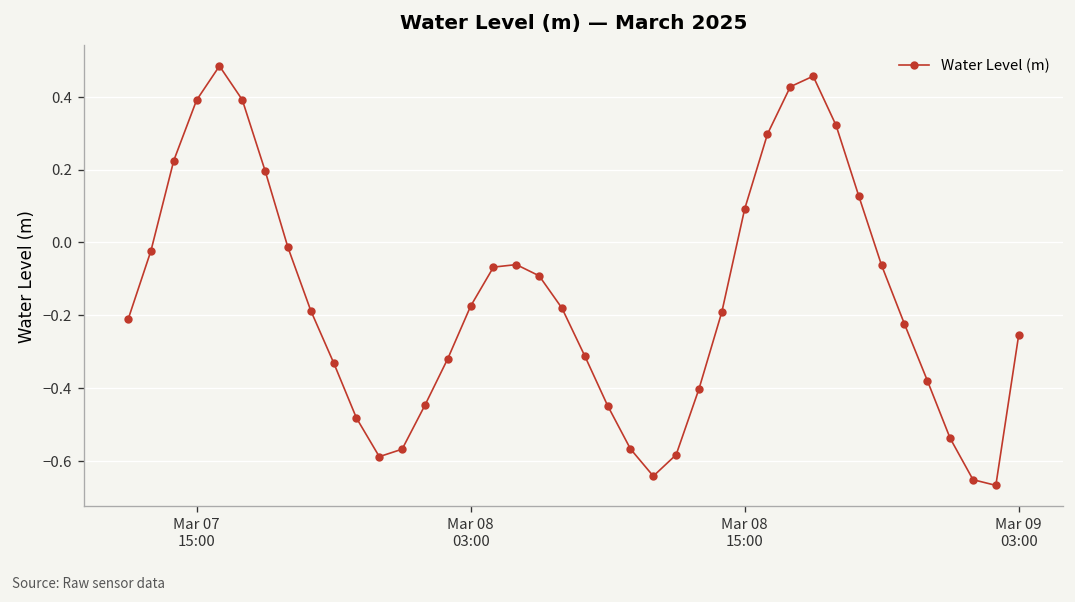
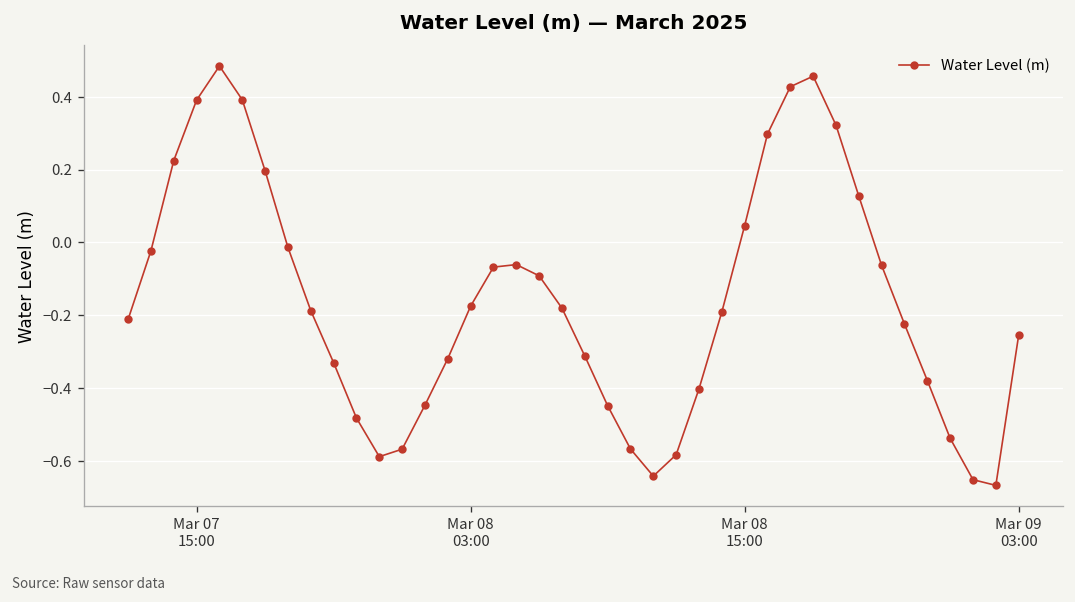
Mar 08 15:00: 0.09 -> 0.05
